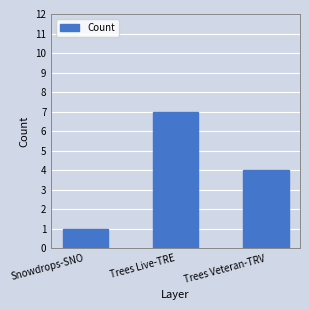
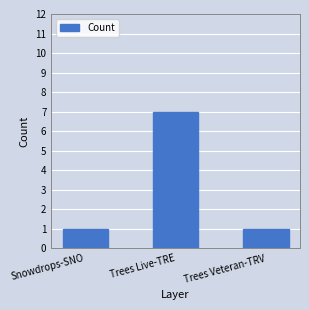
Trees Veteran-TRV: 4 -> 1
